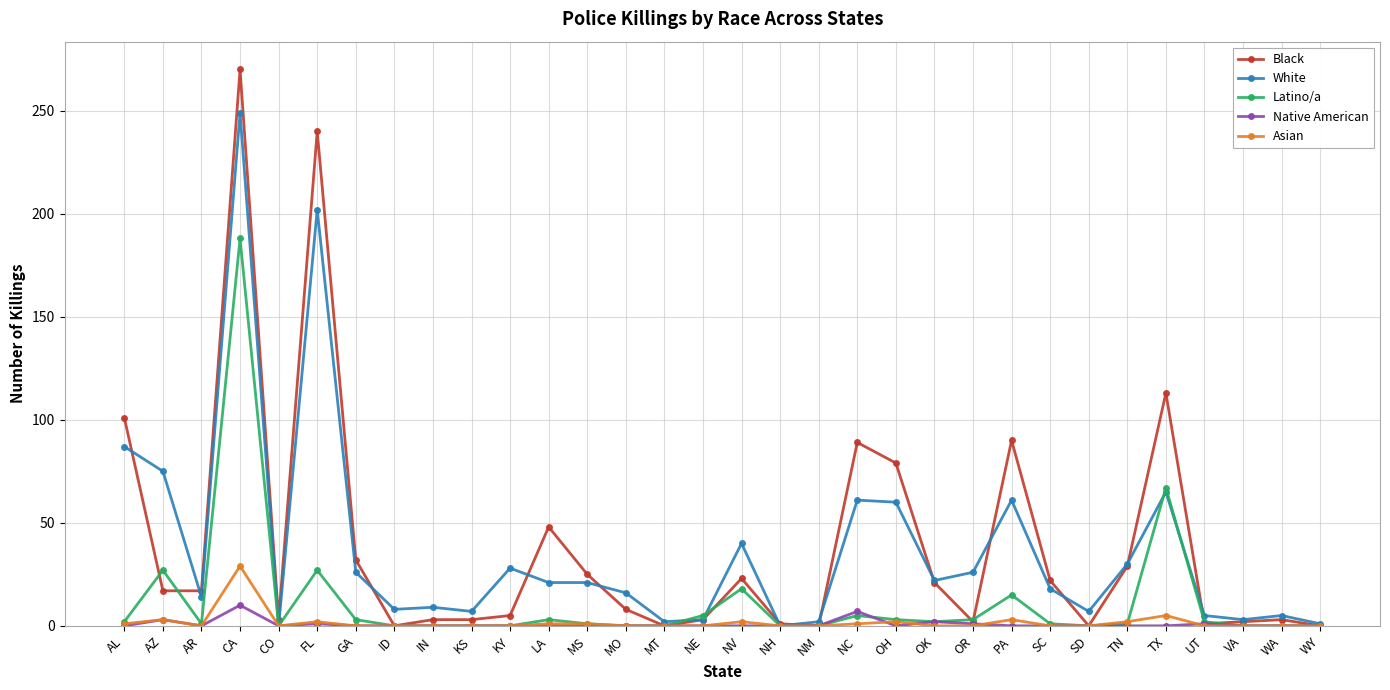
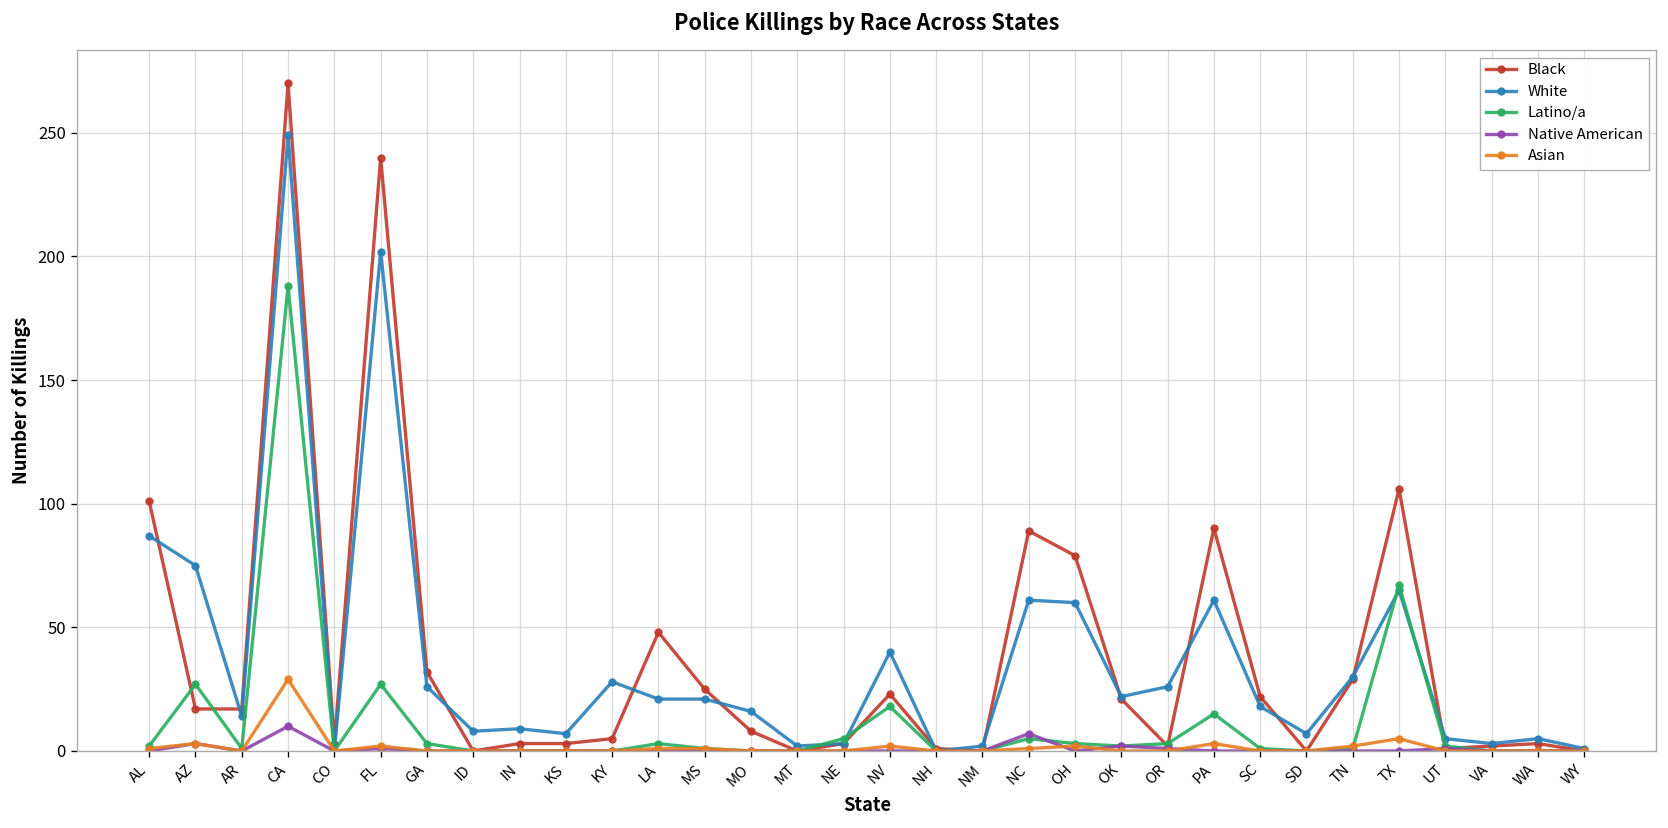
Black, TX: 113 -> 106
